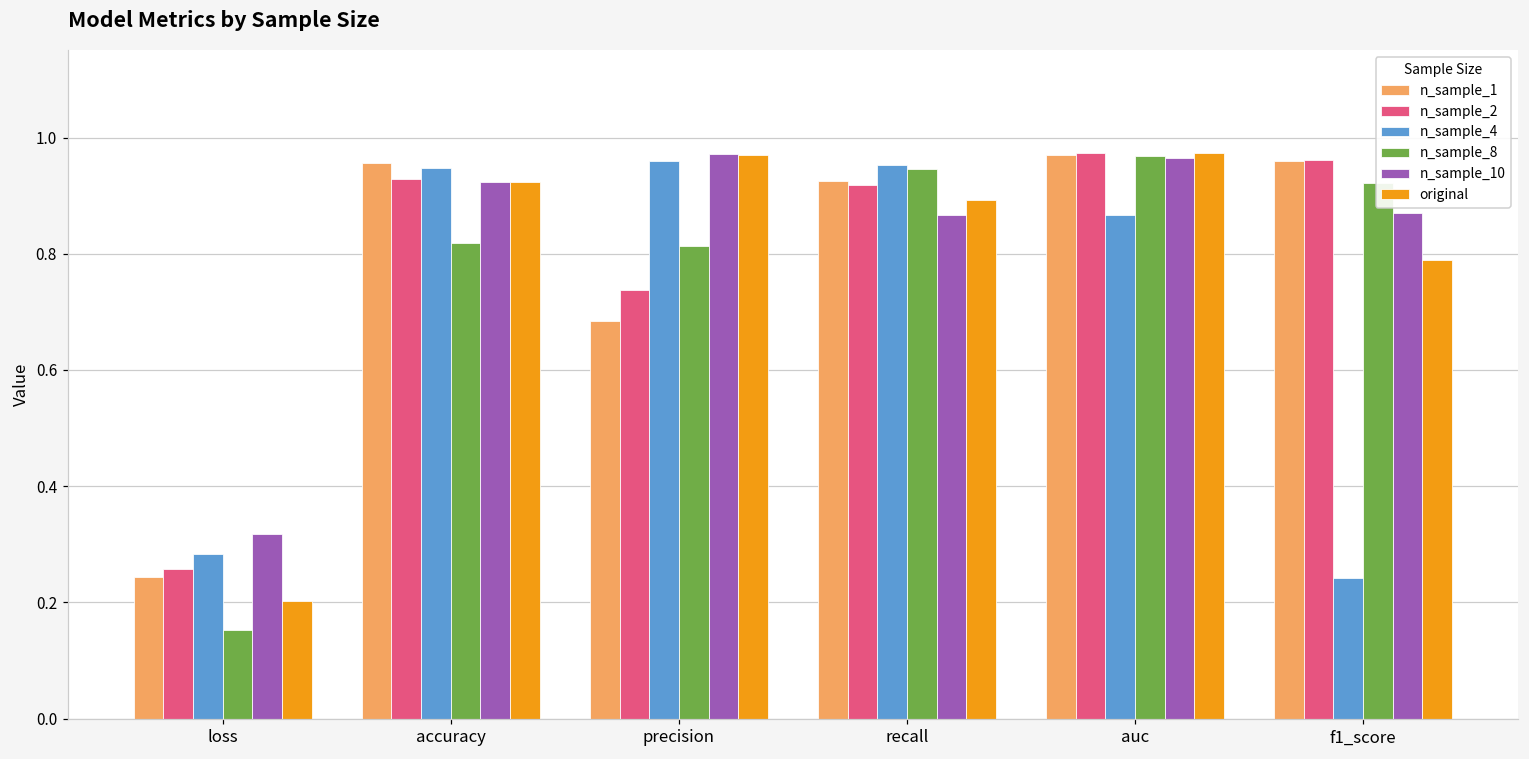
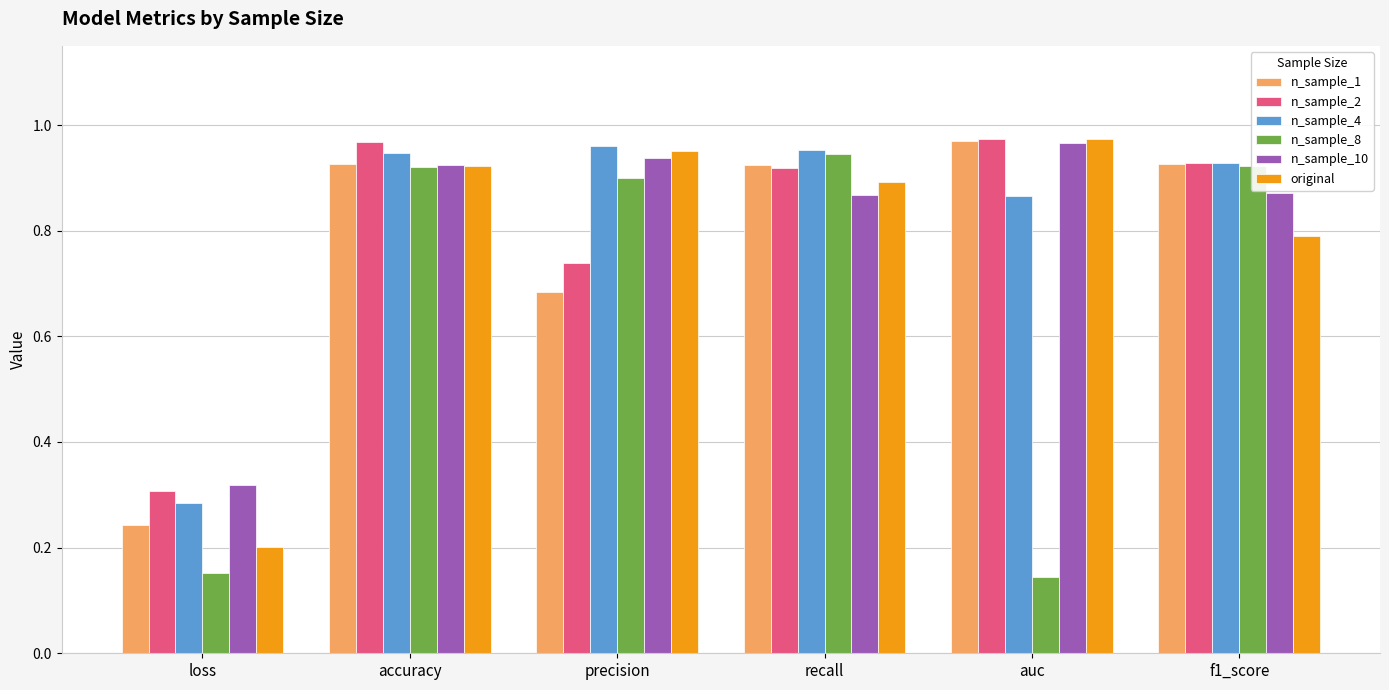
n_sample_2, loss: 0.26 -> 0.31
n_sample_1, accuracy: 0.96 -> 0.93
n_sample_2, accuracy: 0.93 -> 0.97
n_sample_8, accuracy: 0.82 -> 0.92
n_sample_8, precision: 0.81 -> 0.90
n_sample_10, precision: 0.97 -> 0.94
original, precision: 0.97 -> 0.95
n_sample_8, auc: 0.97 -> 0.14
n_sample_1, f1_score: 0.96 -> 0.93
n_sample_2, f1_score: 0.96 -> 0.93
n_sample_4, f1_score: 0.24 -> 0.93
